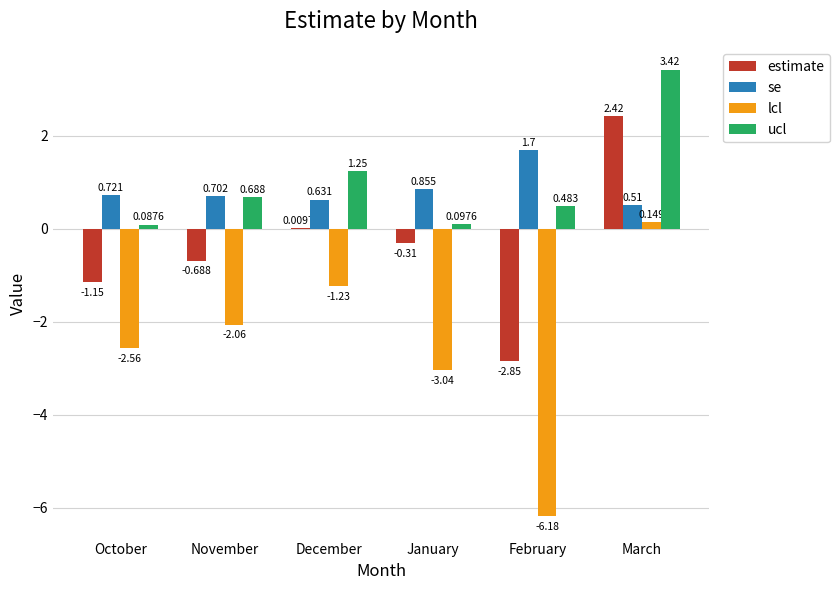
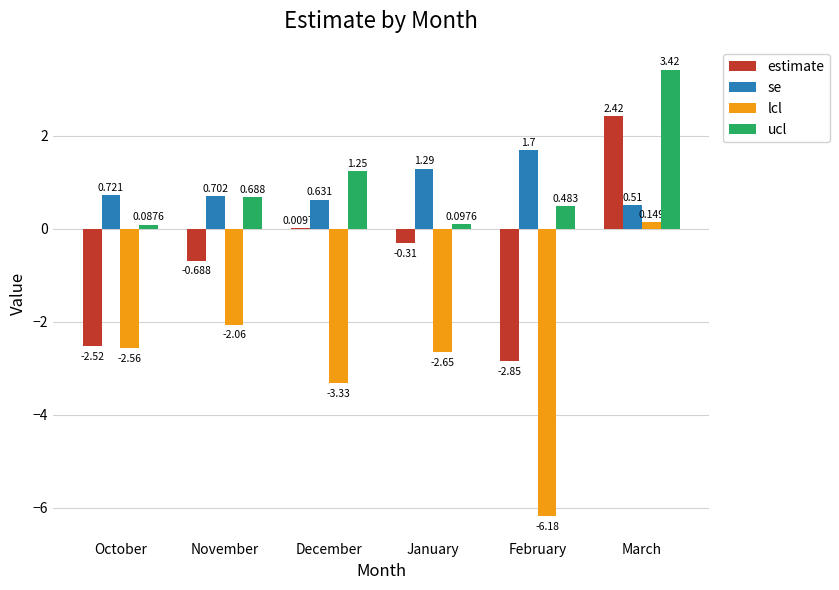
estimate, October: -1.15 -> -2.52
lcl, December: -1.23 -> -3.33
se, January: 0.855 -> 1.29
lcl, January: -3.04 -> -2.65
